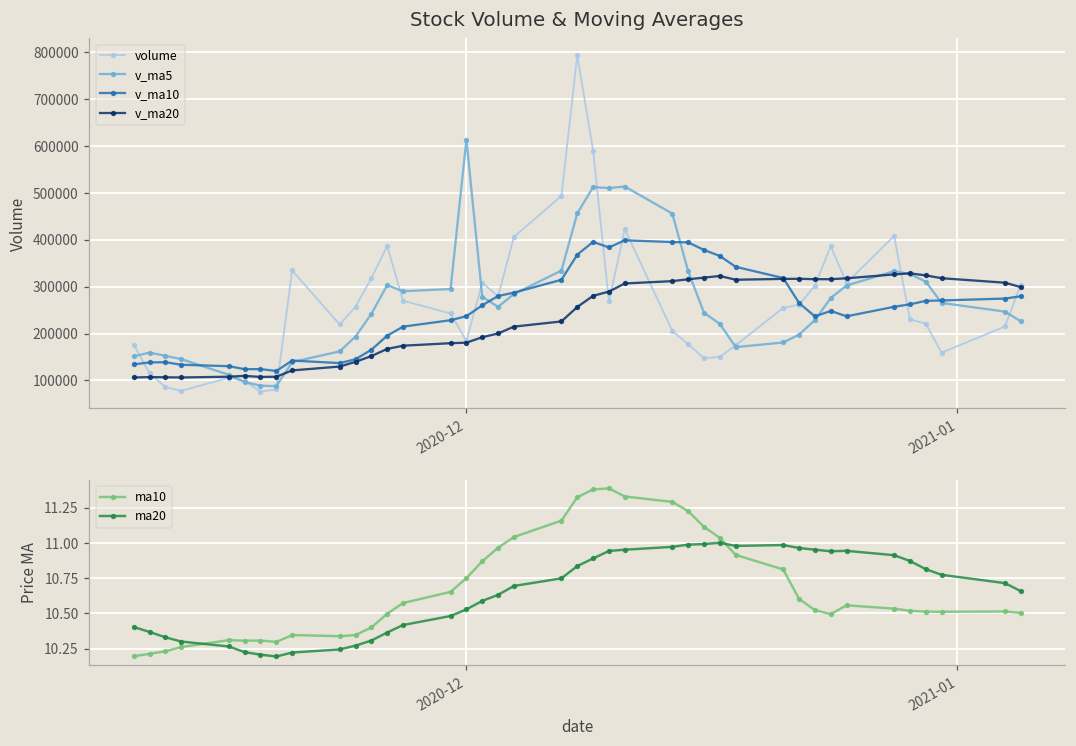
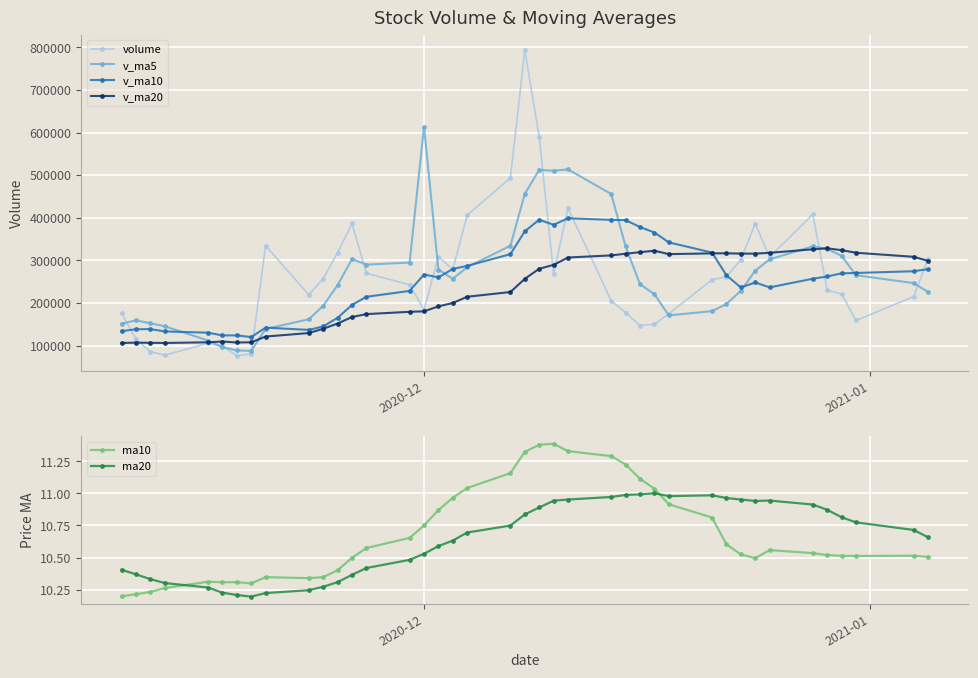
Stock Volume & Moving Averages, v_ma10, 2020-12: 240000 -> 270000
